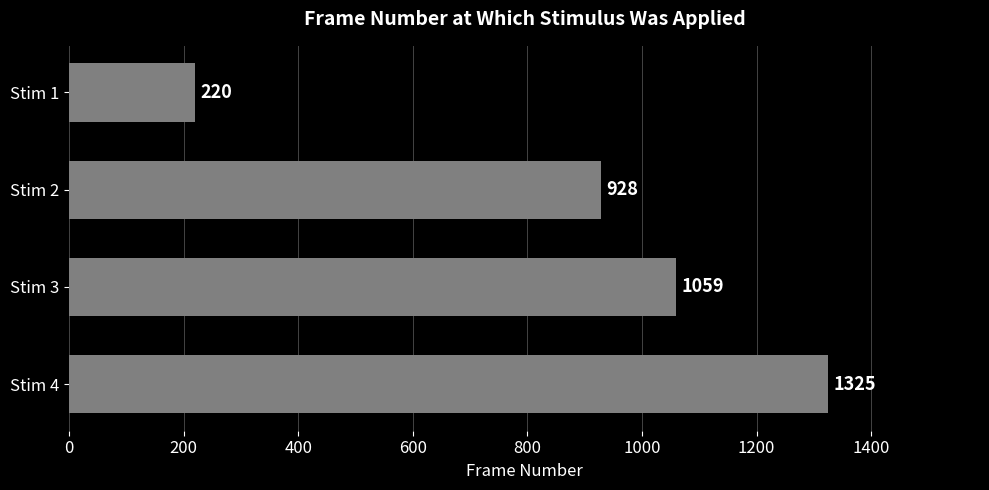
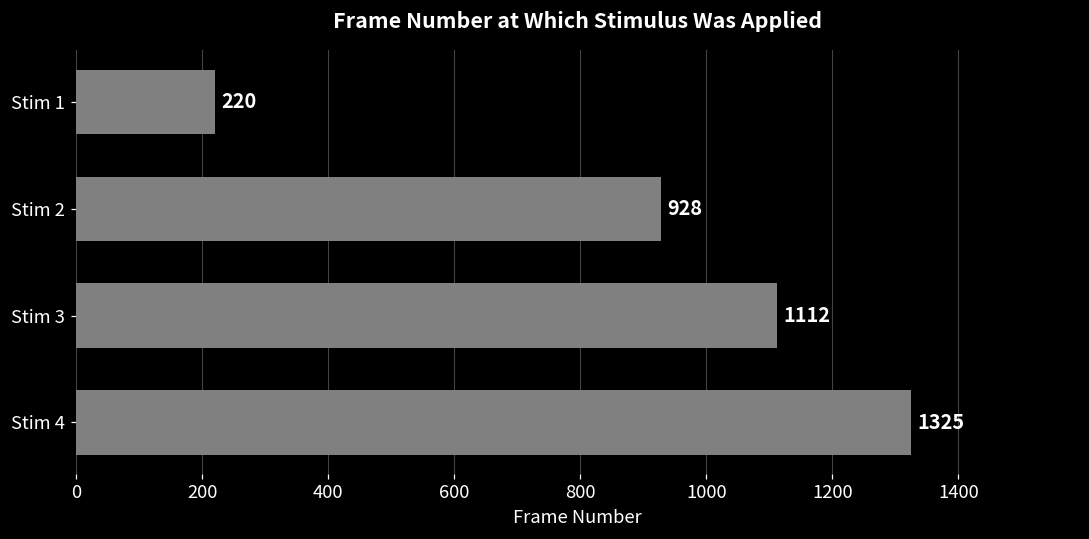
Stim 3: 1059 -> 1112
